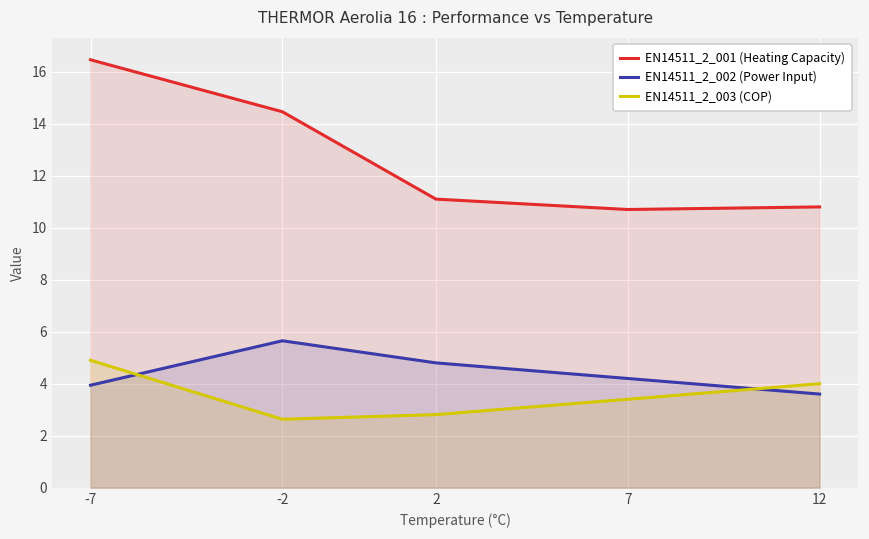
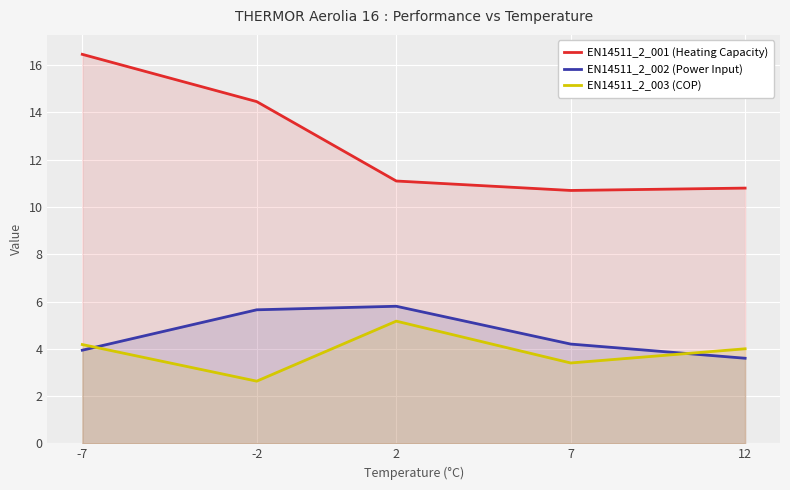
EN14511_2_003 (COP), -7: 4.9 -> 4.2
EN14511_2_002 (Power Input), 2: 4.8 -> 5.8
EN14511_2_003 (COP), 2: 2.8 -> 5.2
